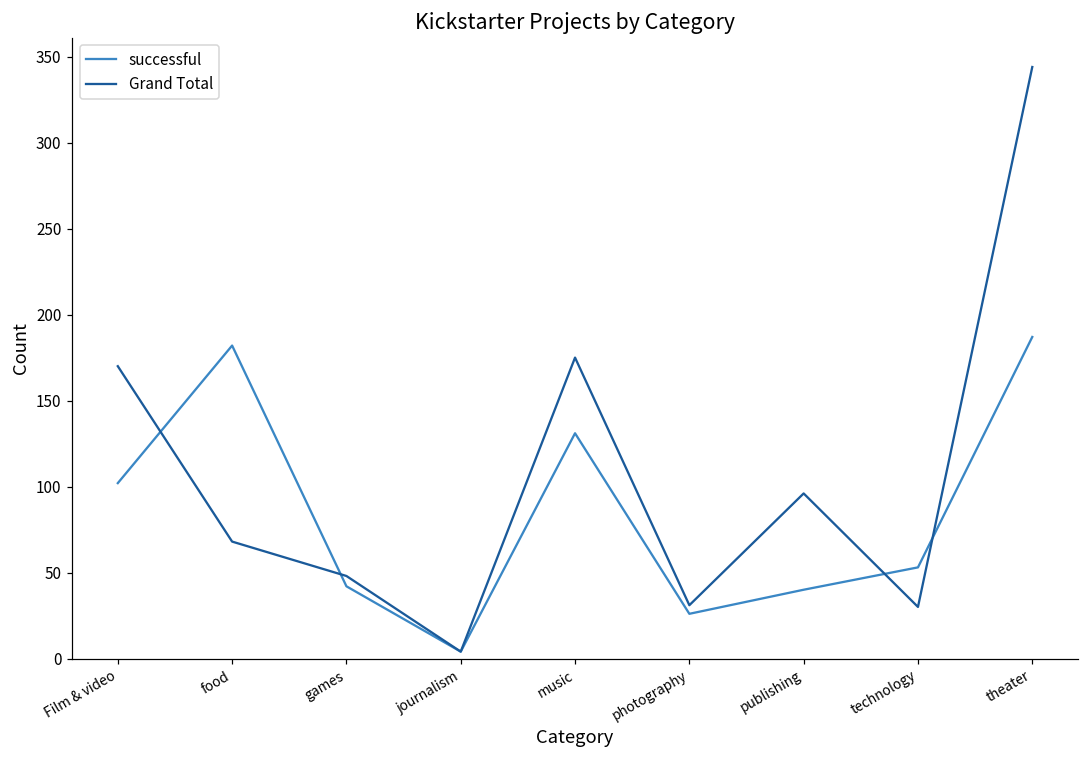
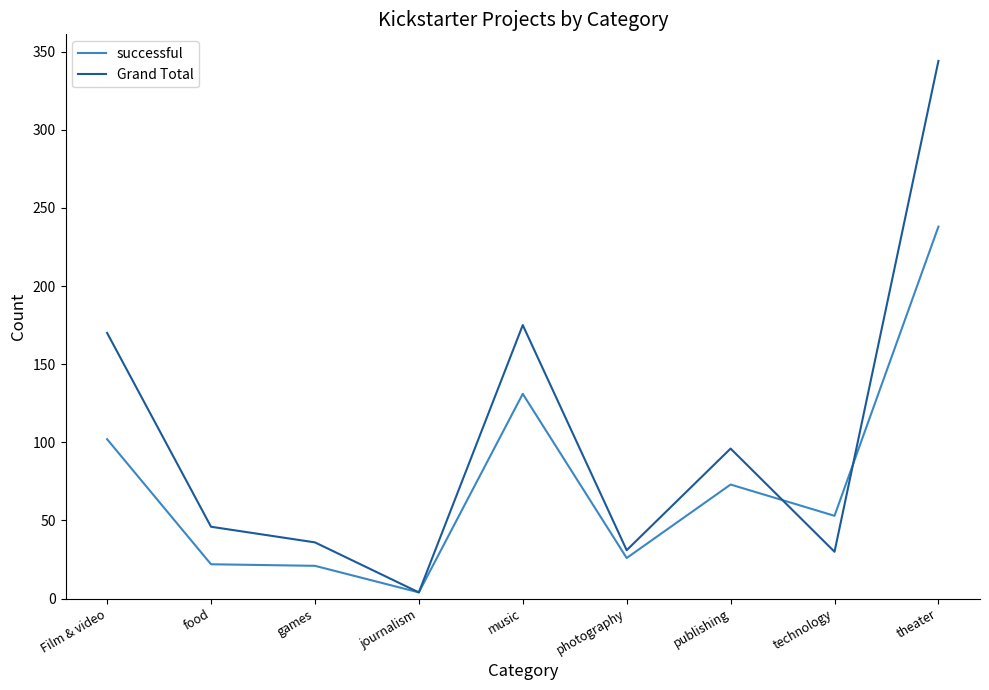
successful, food: 182 -> 22
Grand Total, food: 68 -> 46
successful, games: 42 -> 21
Grand Total, games: 48 -> 36
successful, publishing: 40 -> 73
successful, theater: 187 -> 238
